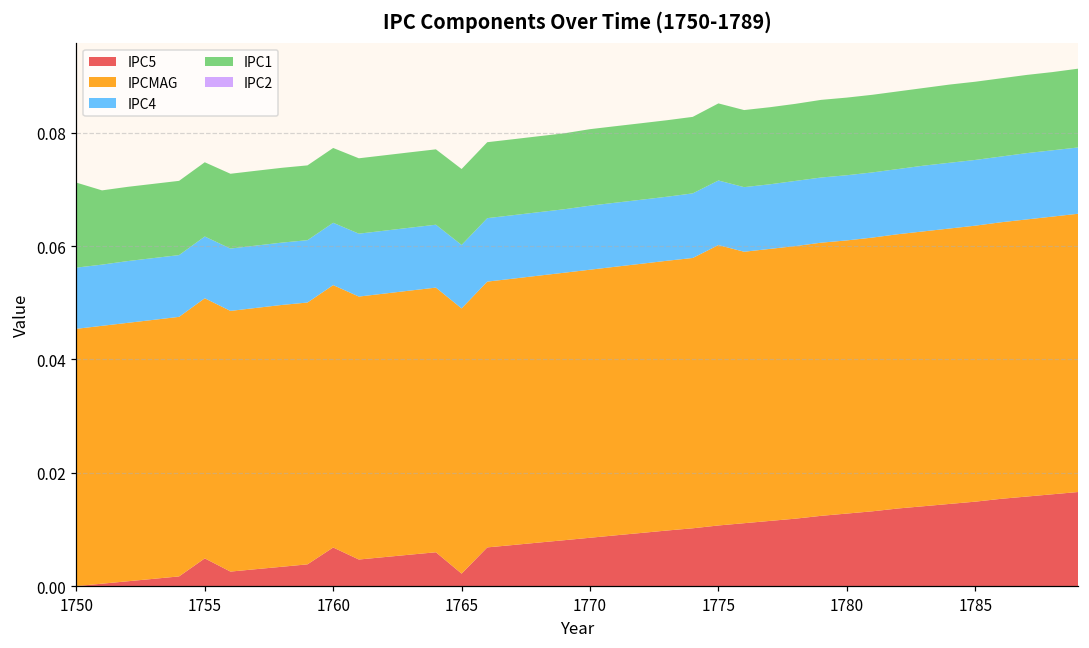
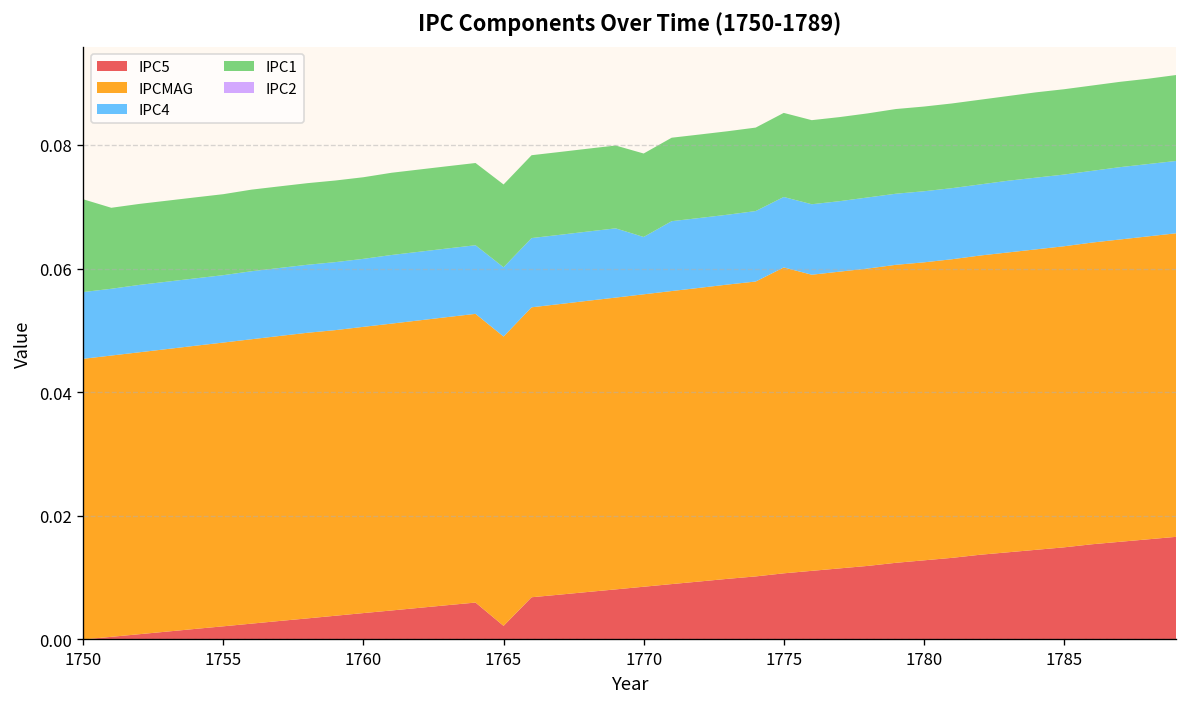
IPC5, 1755: 0.005 -> 0.002
IPC5, 1760: 0.007 -> 0.004
IPC4, 1770: 0.011 -> 0.009
